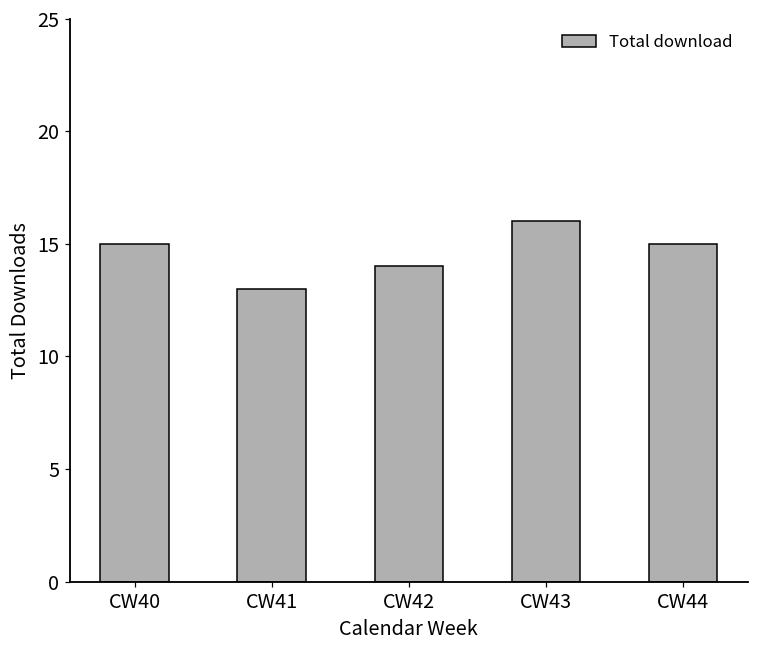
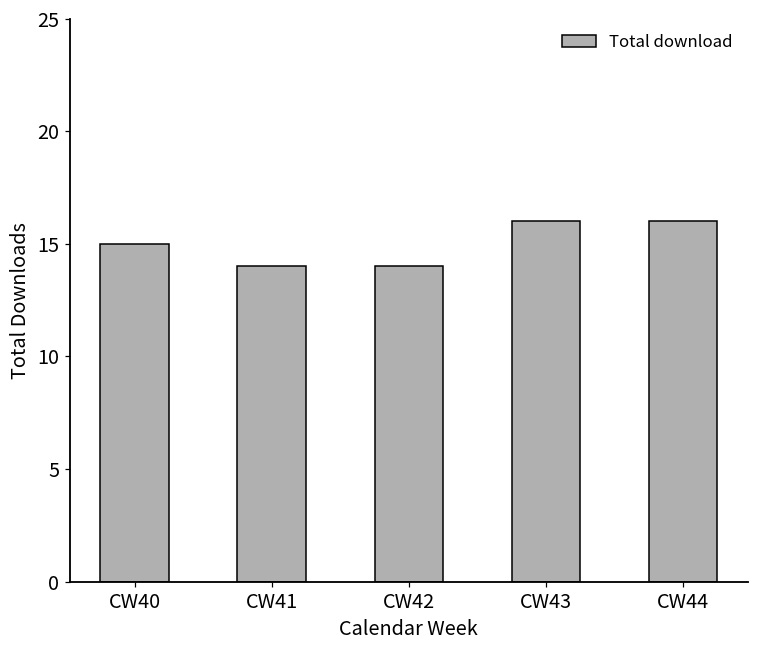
CW41: 13 -> 14
CW44: 15 -> 16
